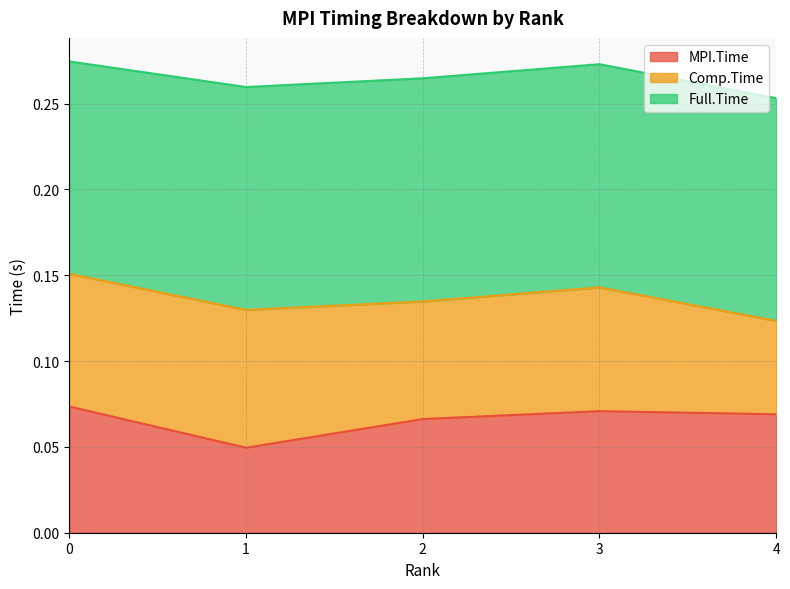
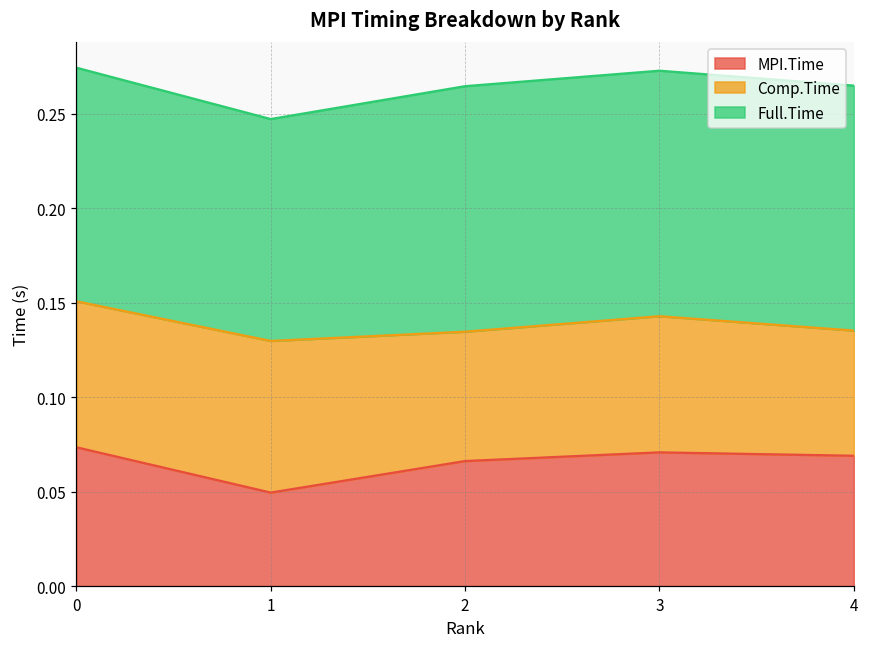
Full.Time, 1: 0.130 -> 0.118
Comp.Time, 4: 0.054 -> 0.066
